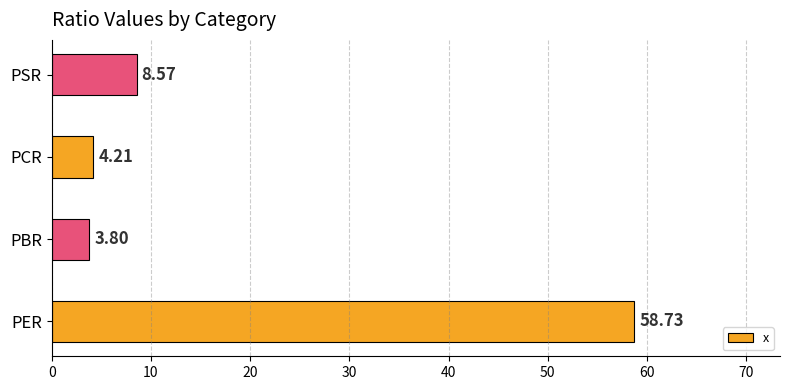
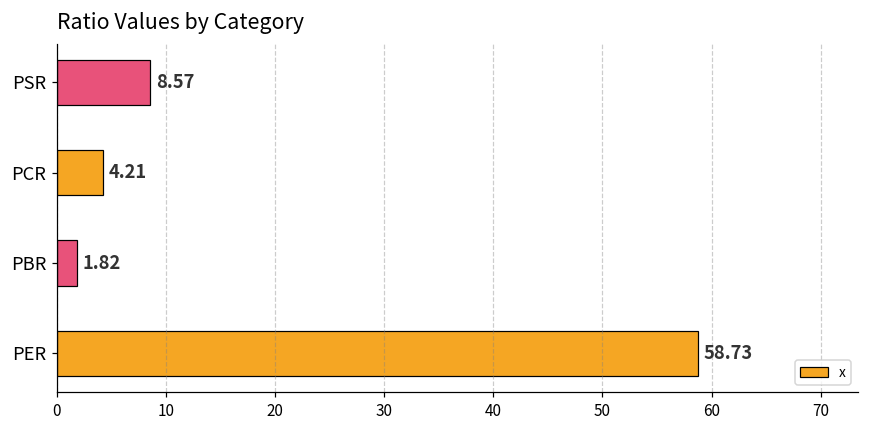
PBR: 3.80 -> 1.82
